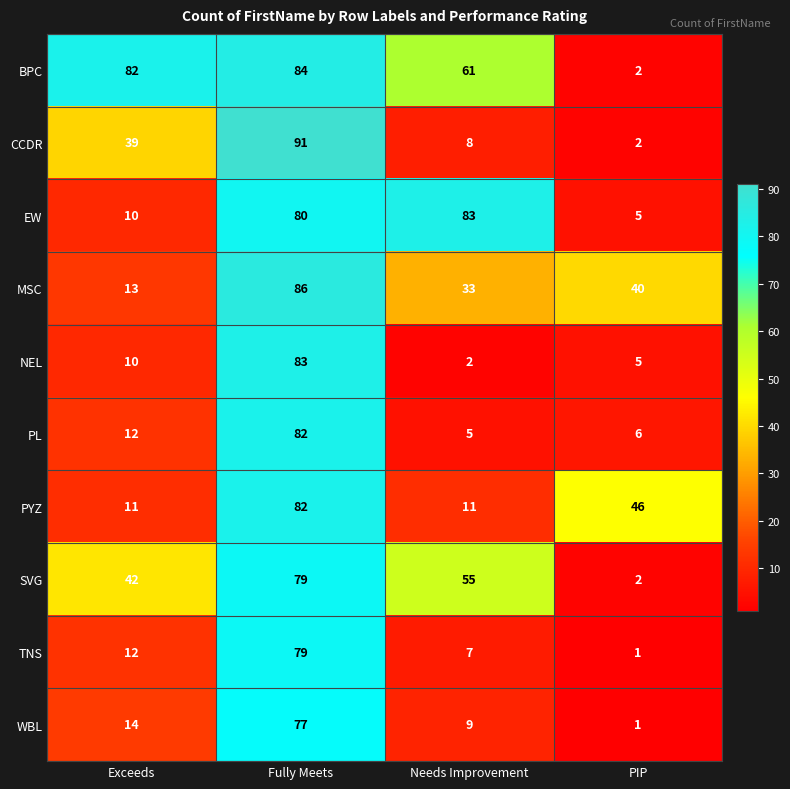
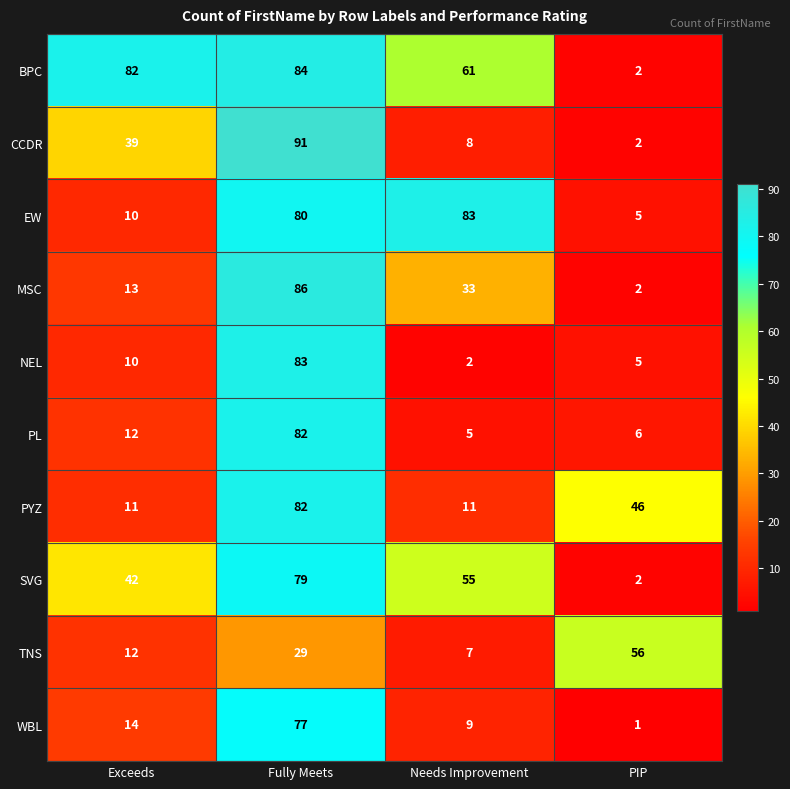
MSC, PIP: 40 -> 2
TNS, Fully Meets: 79 -> 29
TNS, PIP: 1 -> 56
